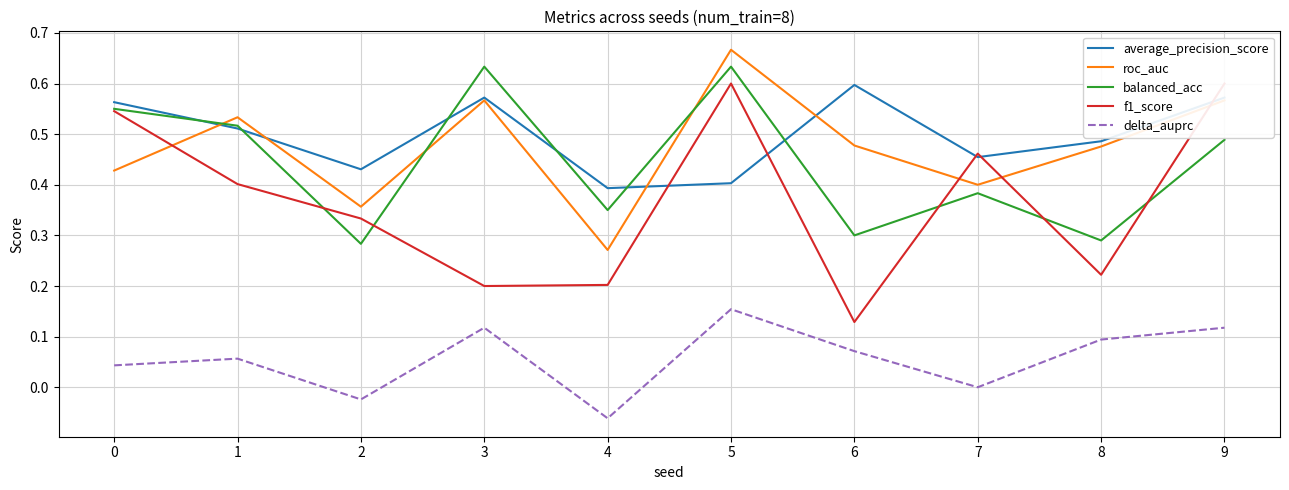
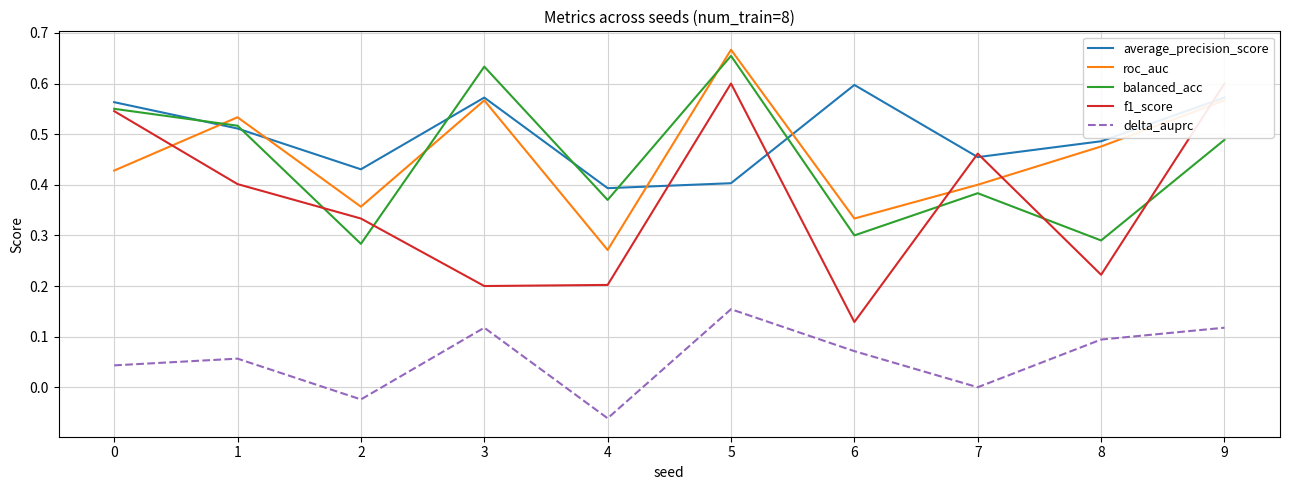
balanced_acc, 4: 0.35 -> 0.37
balanced_acc, 5: 0.63 -> 0.65
roc_auc, 6: 0.48 -> 0.33
